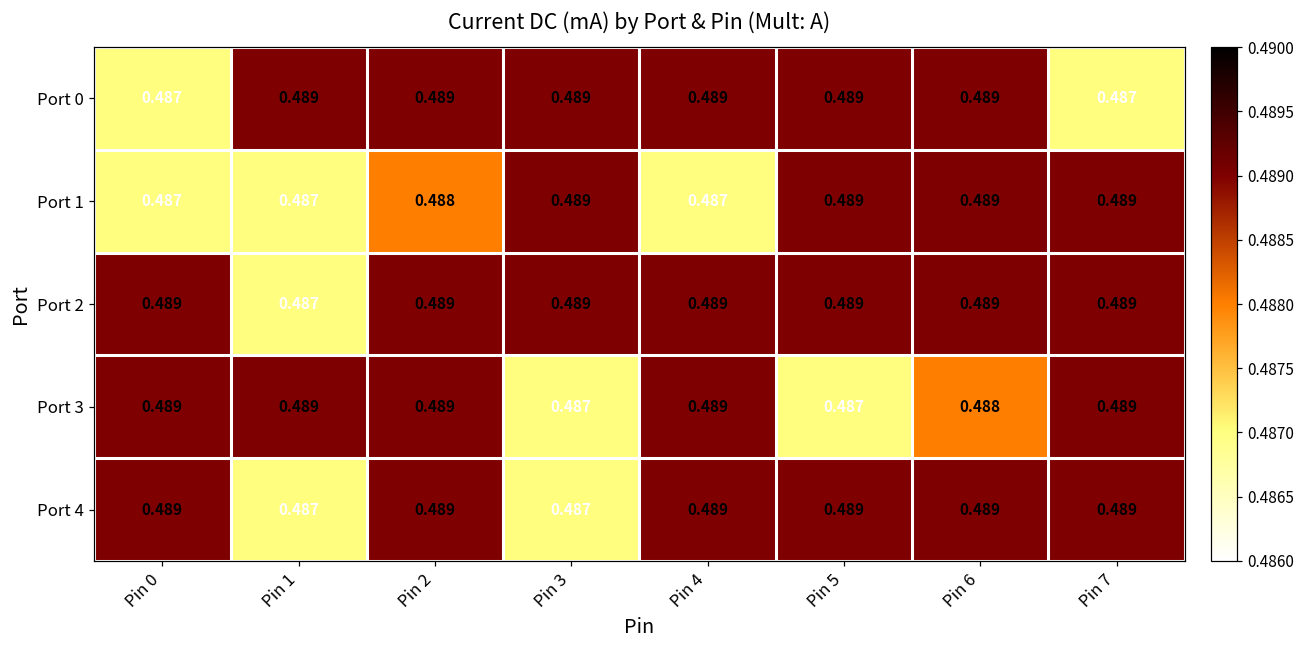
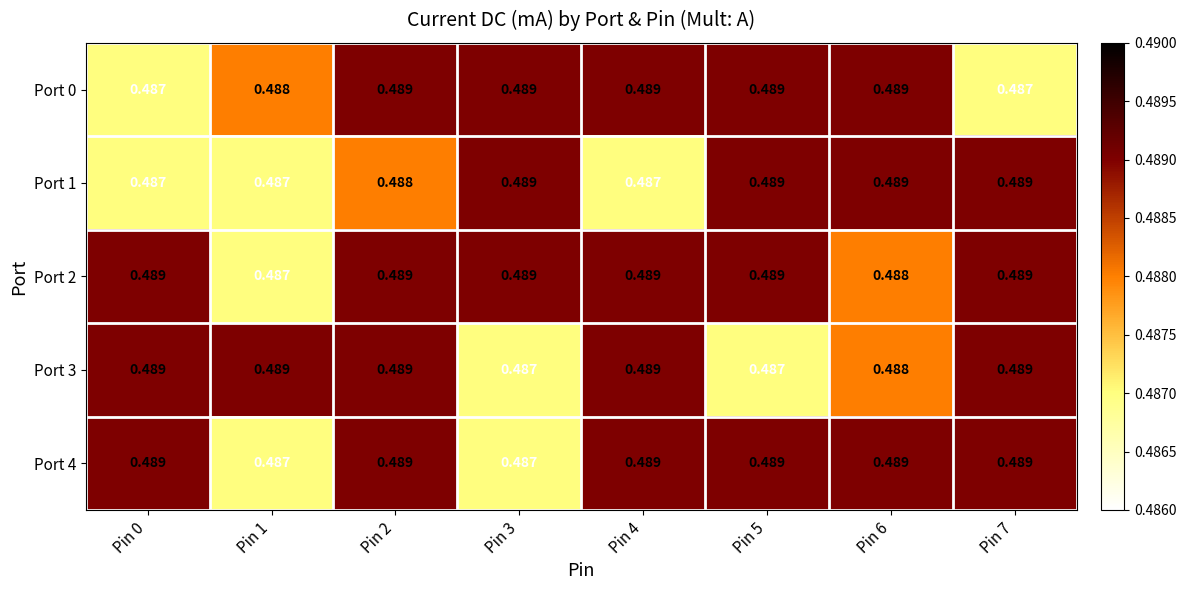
Port 0, Pin 1: 0.489 -> 0.488
Port 2, Pin 6: 0.489 -> 0.488
